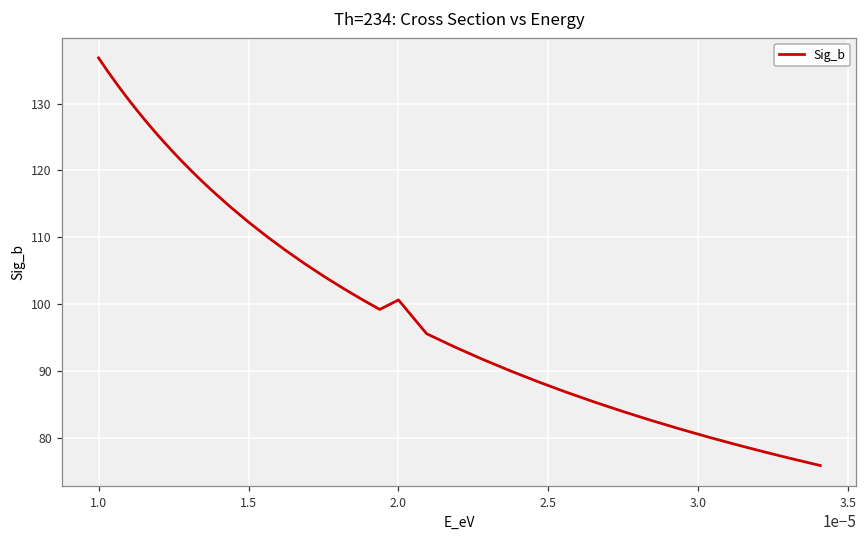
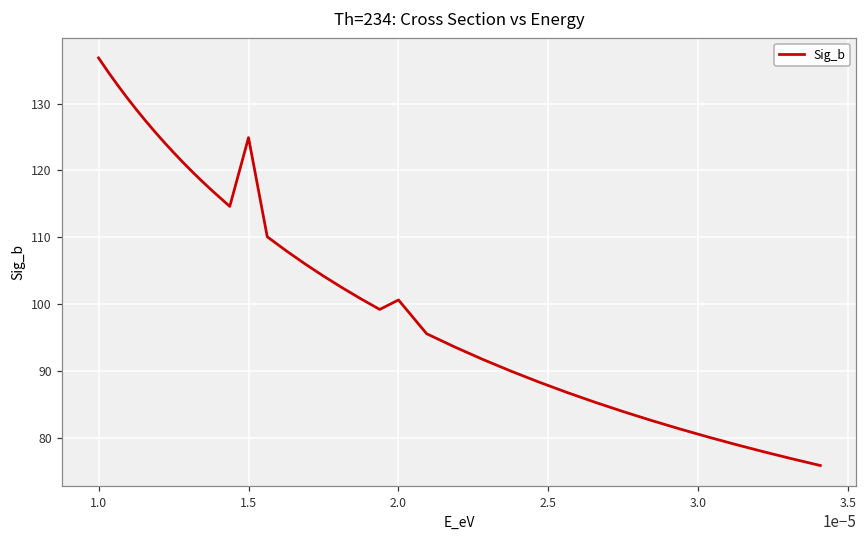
1.5: 112 -> 125
